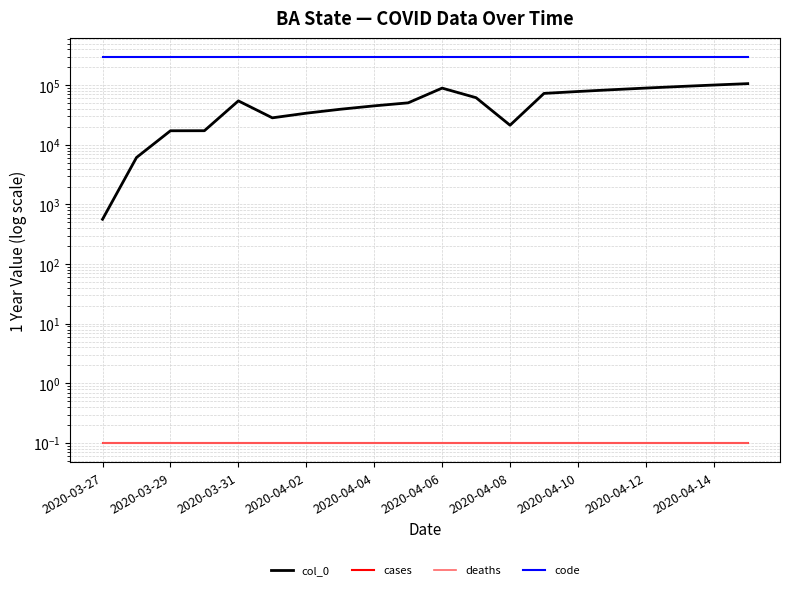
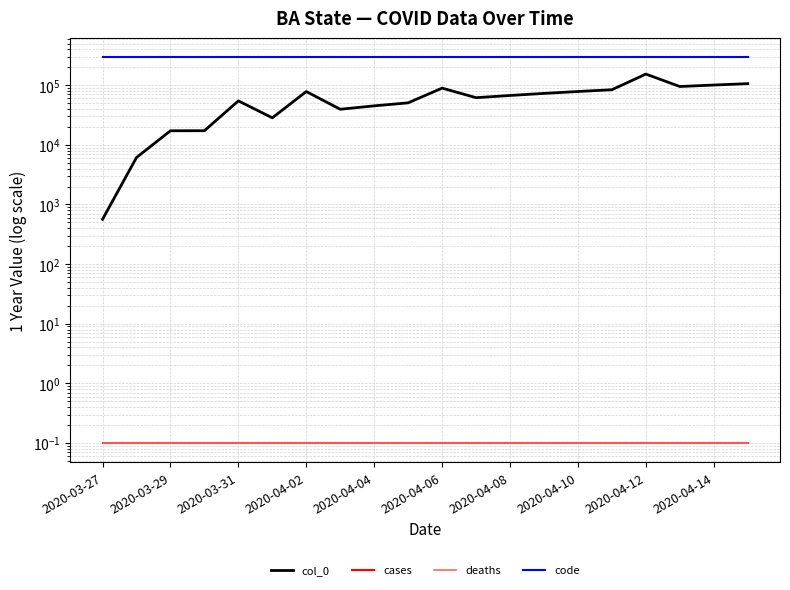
col_0, 2020-04-02: 30000 -> 80000
col_0, 2020-04-08: 21000 -> 70000
col_0, 2020-04-12: 90000 -> 150000
